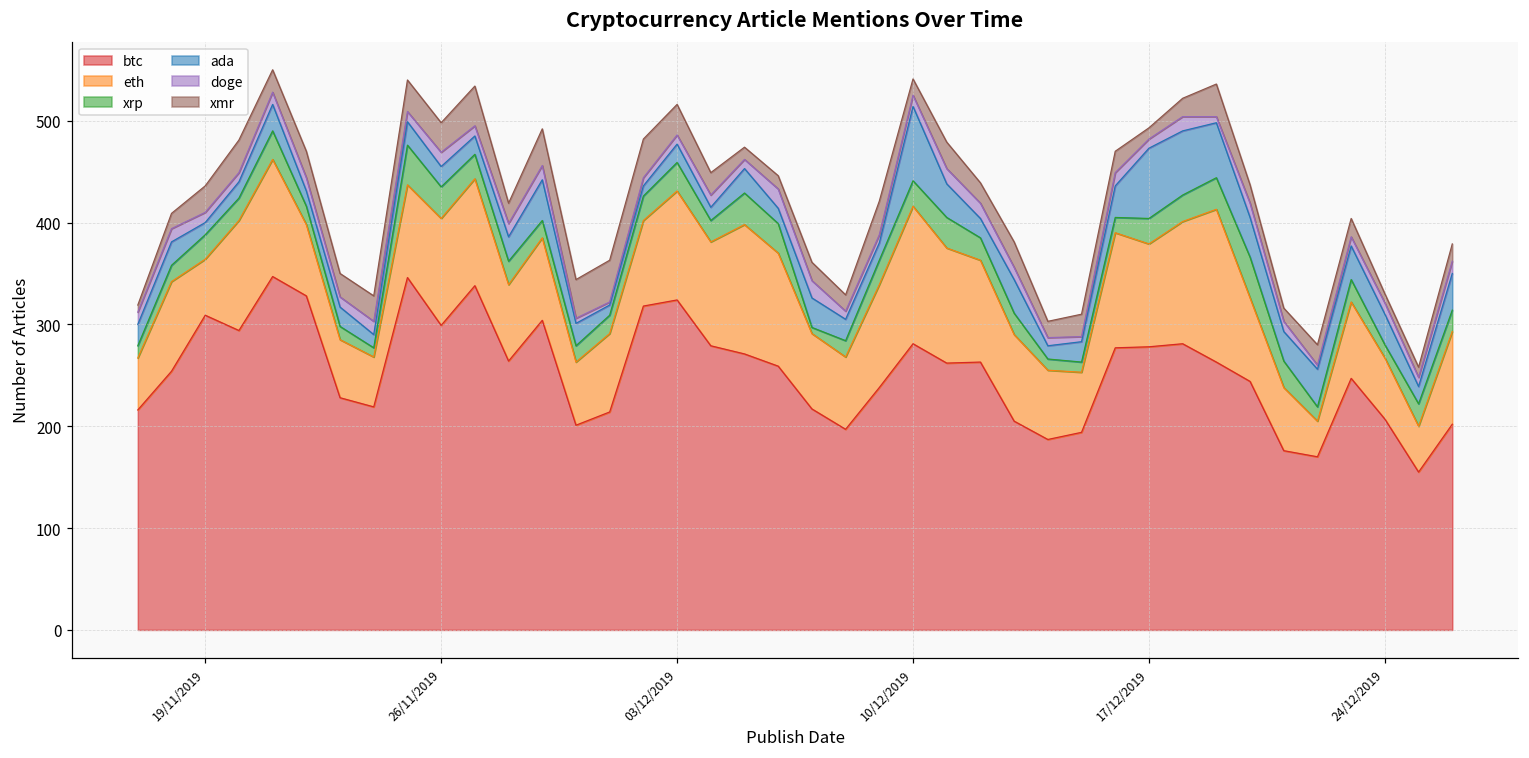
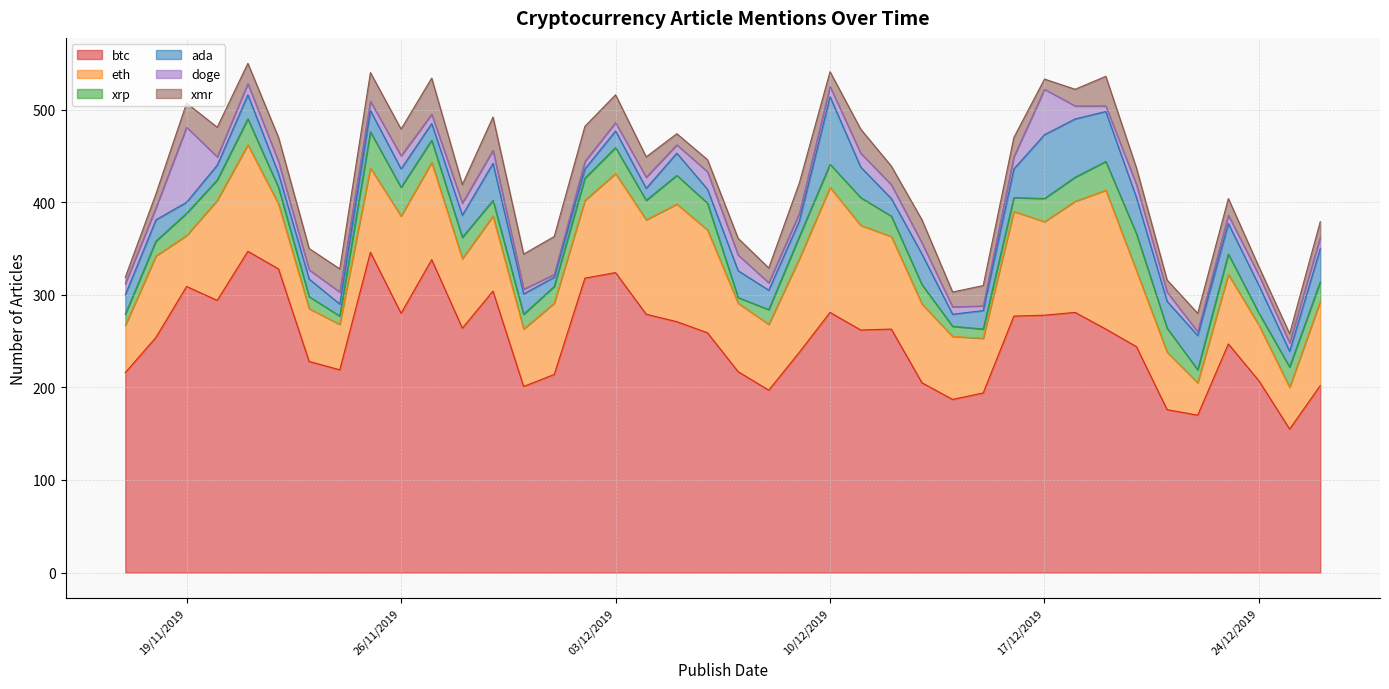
doge, 19/11/2019: 10 -> 80
btc, 26/11/2019: 300 -> 280
doge, 17/12/2019: 10 -> 50
